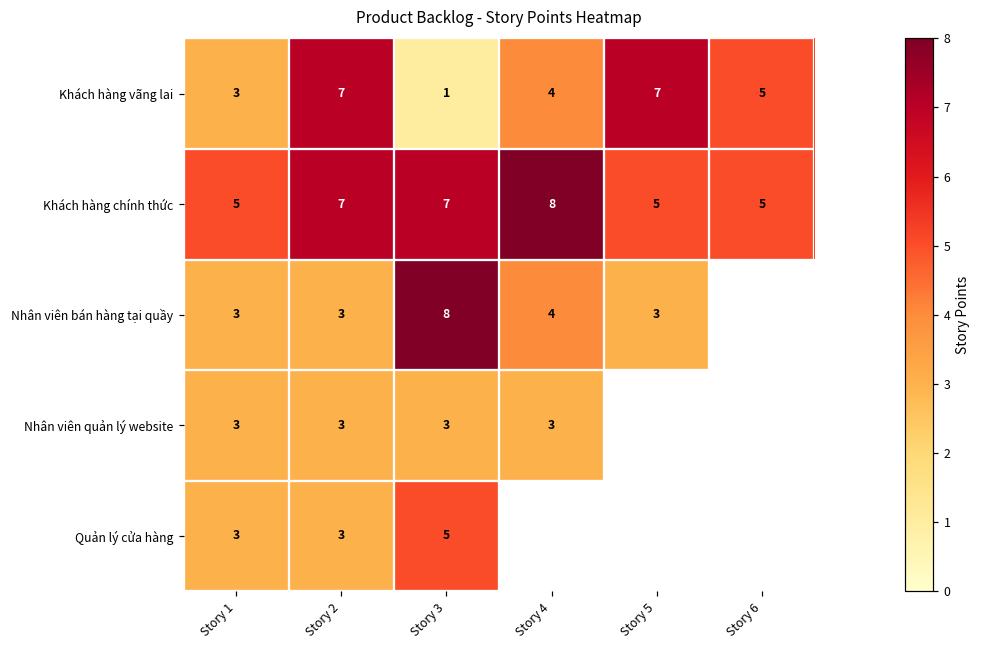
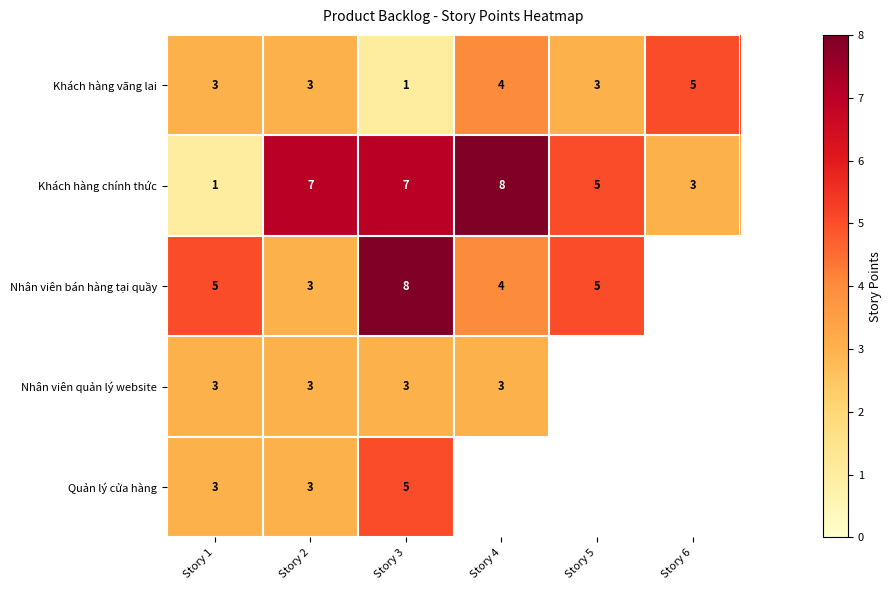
Khách hàng vãng lai, Story 2: 7 -> 3
Khách hàng vãng lai, Story 5: 7 -> 3
Khách hàng chính thức, Story 1: 5 -> 1
Khách hàng chính thức, Story 6: 5 -> 3
Nhân viên bán hàng tại quầy, Story 1: 3 -> 5
Nhân viên bán hàng tại quầy, Story 5: 3 -> 5
